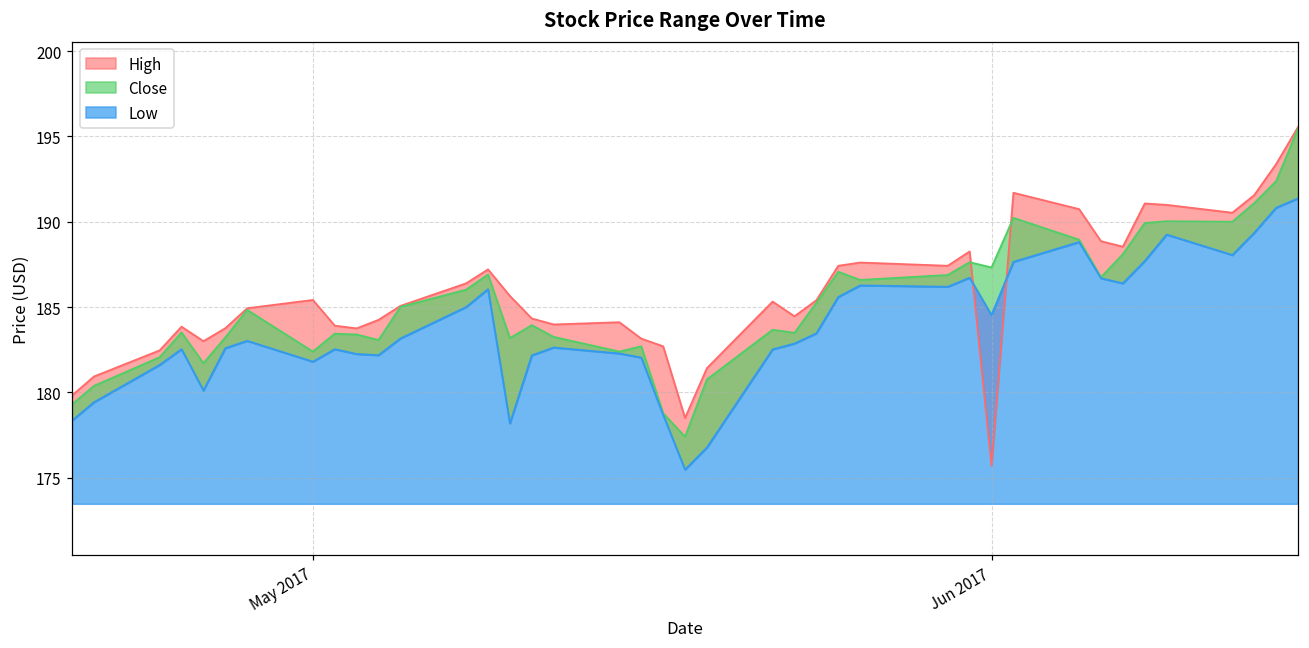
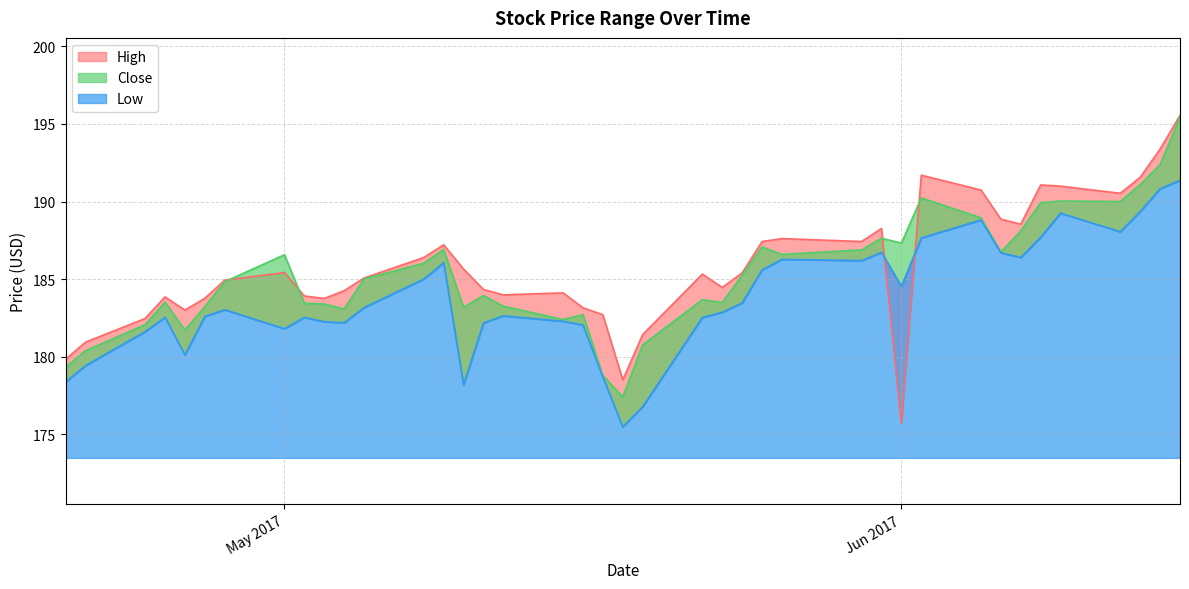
Close, May 2017: 182.4 -> 186.6
